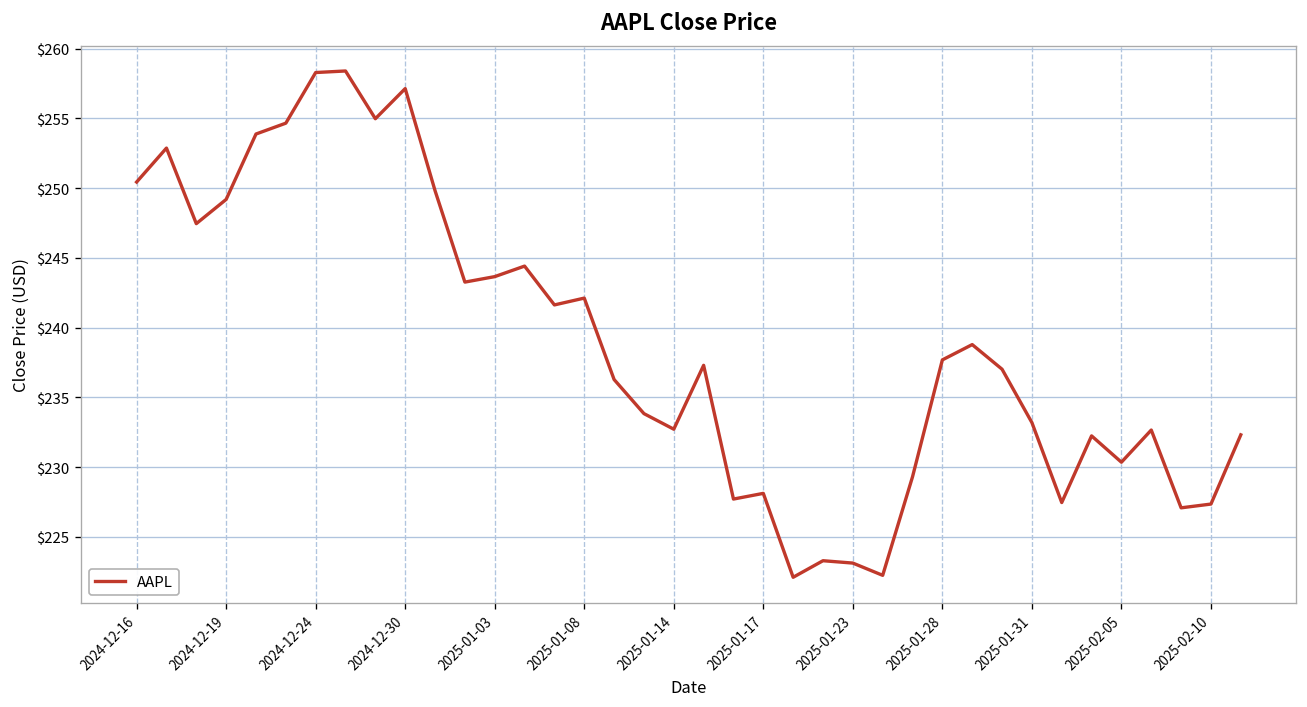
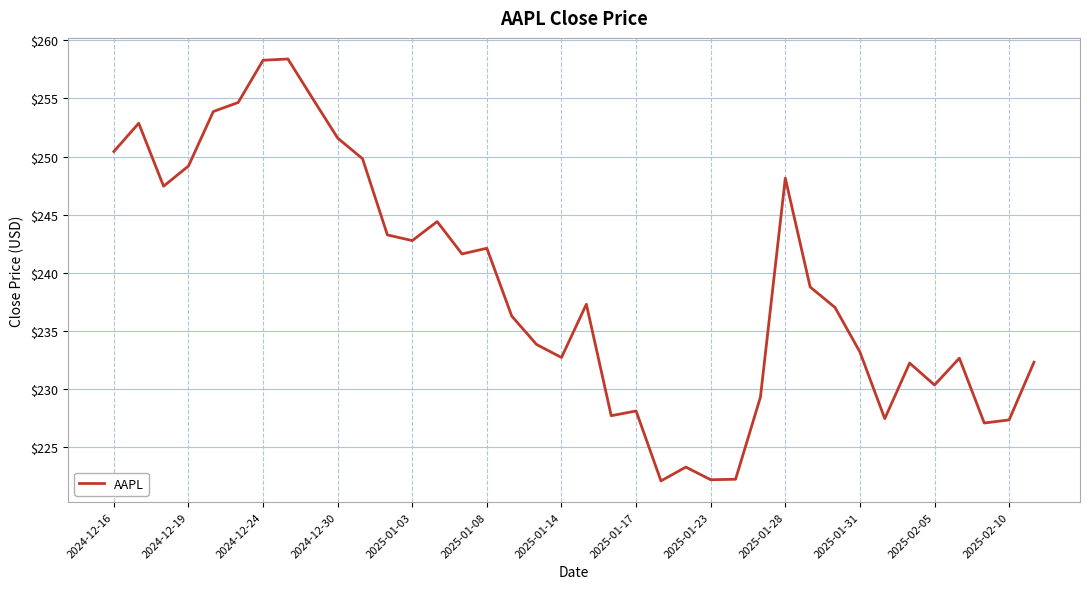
2024-12-30: $257.1 -> $251.6
2025-01-03: $243.7 -> $242.8
2025-01-23: $223.1 -> $222.2
2025-01-28: $237.7 -> $248.1
